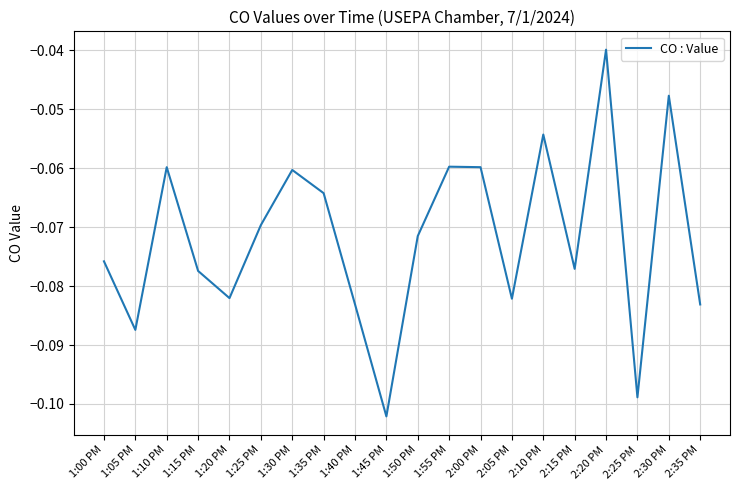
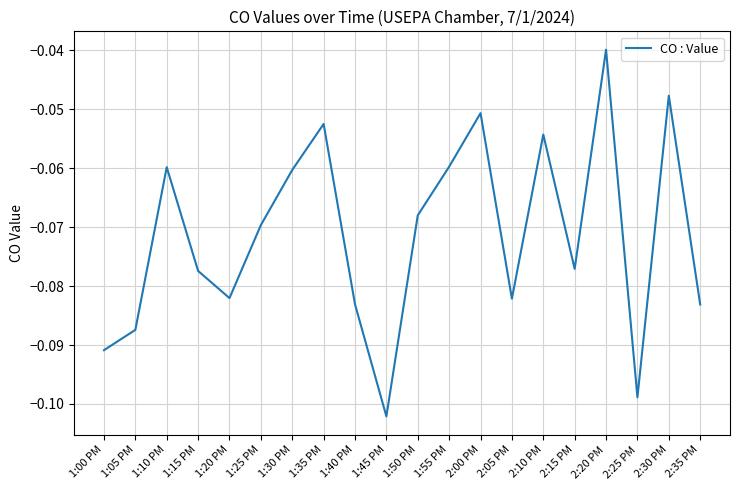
1:00 PM: -0.076 -> -0.091
1:35 PM: -0.064 -> -0.052
1:50 PM: -0.072 -> -0.068
2:00 PM: -0.060 -> -0.051
